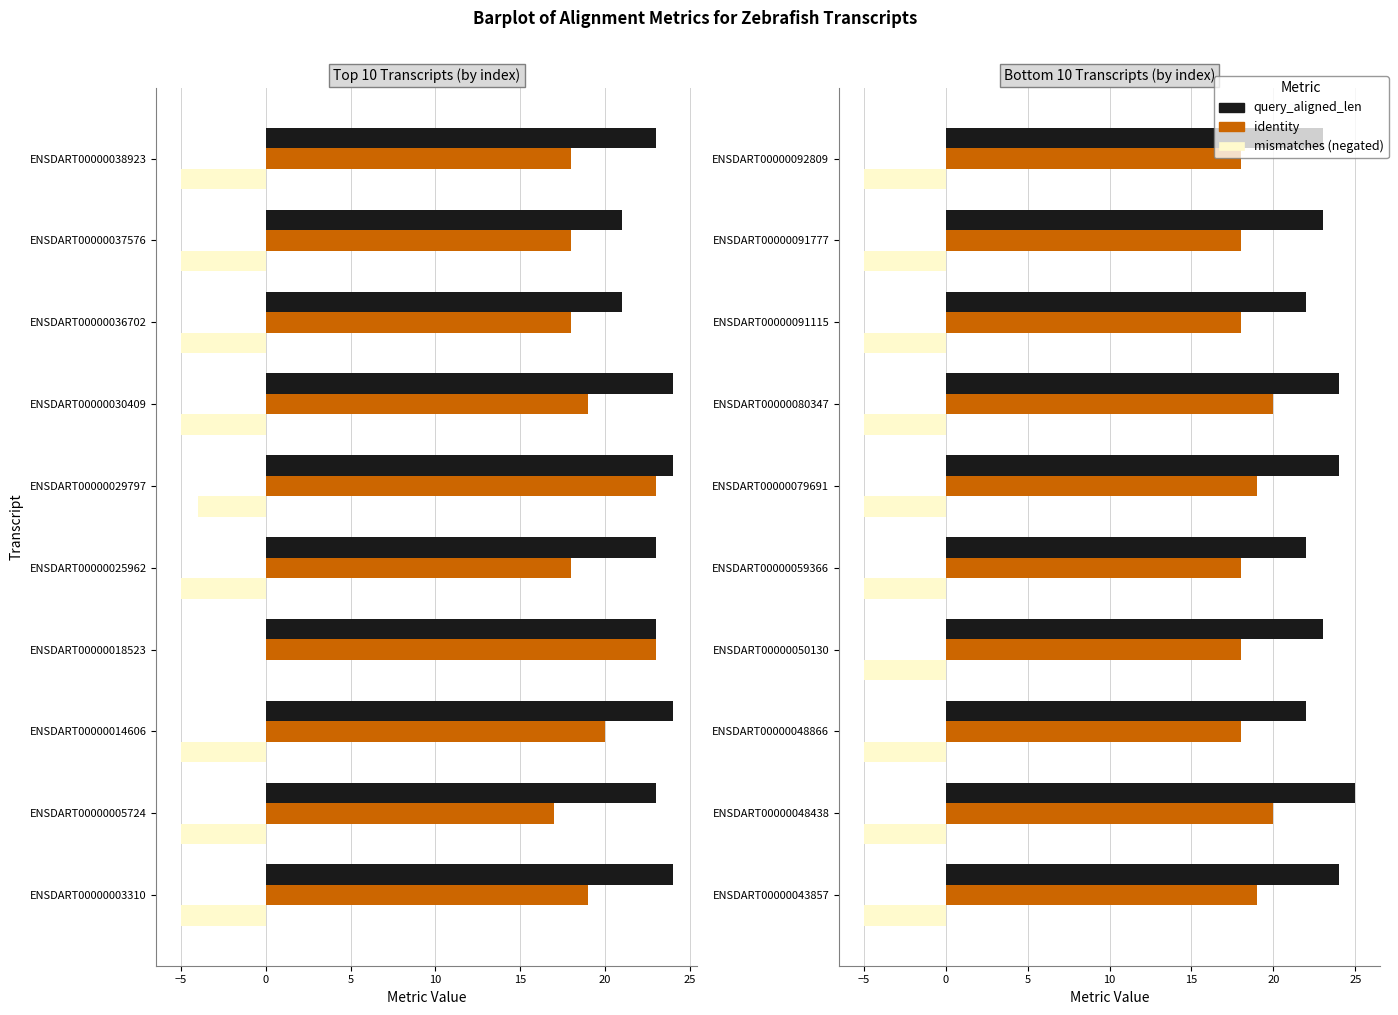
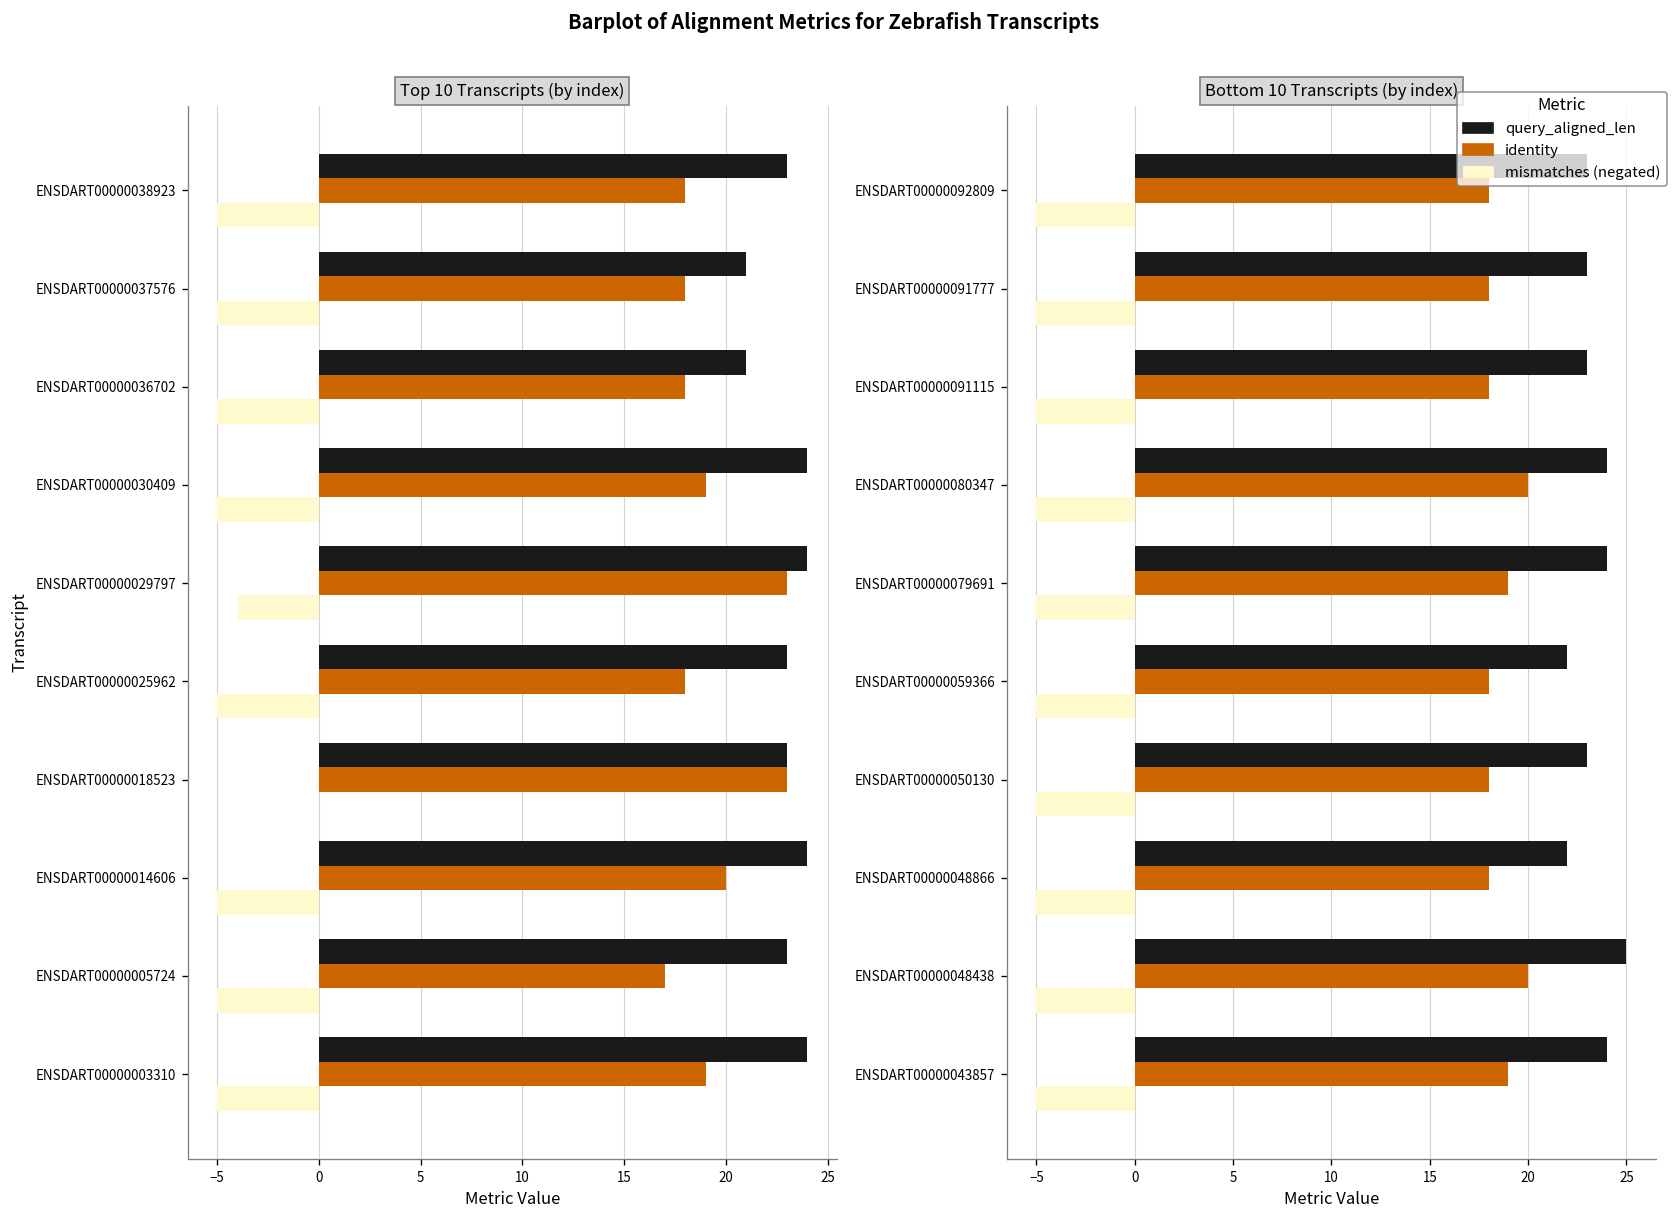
Bottom 10 Transcripts (by index), query_aligned_len, ENSDART00000091115: 22 -> 23
